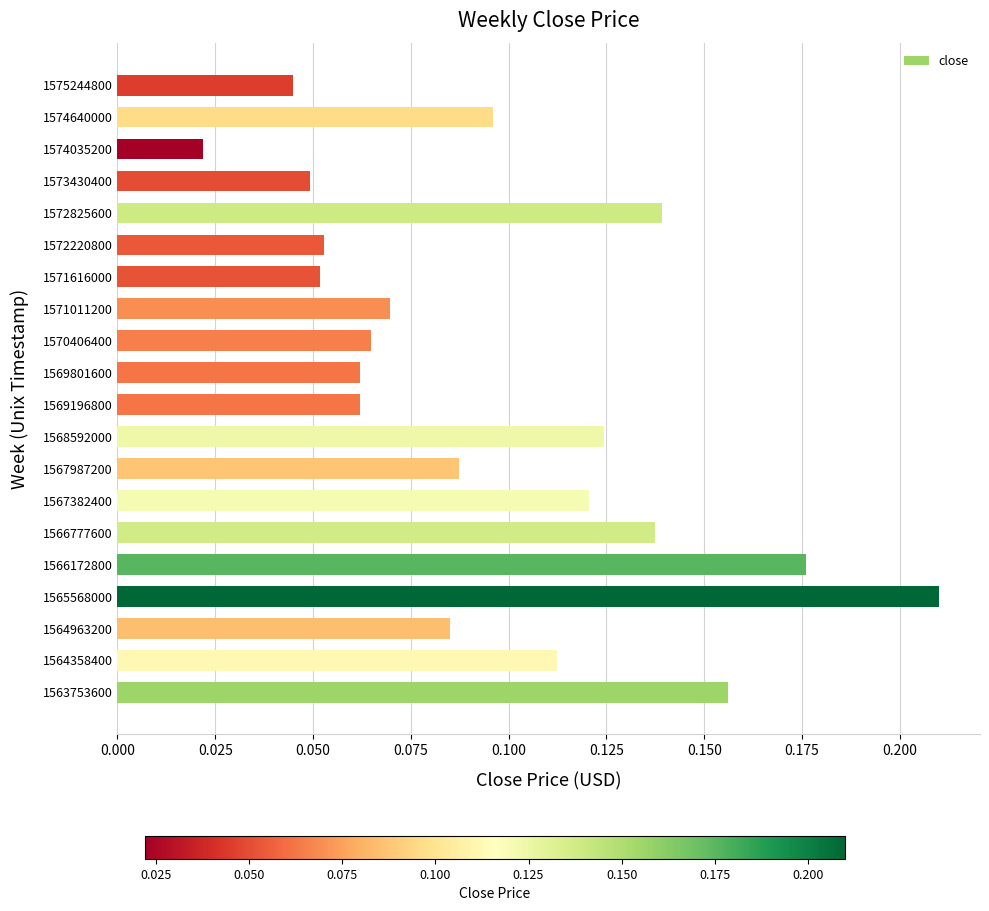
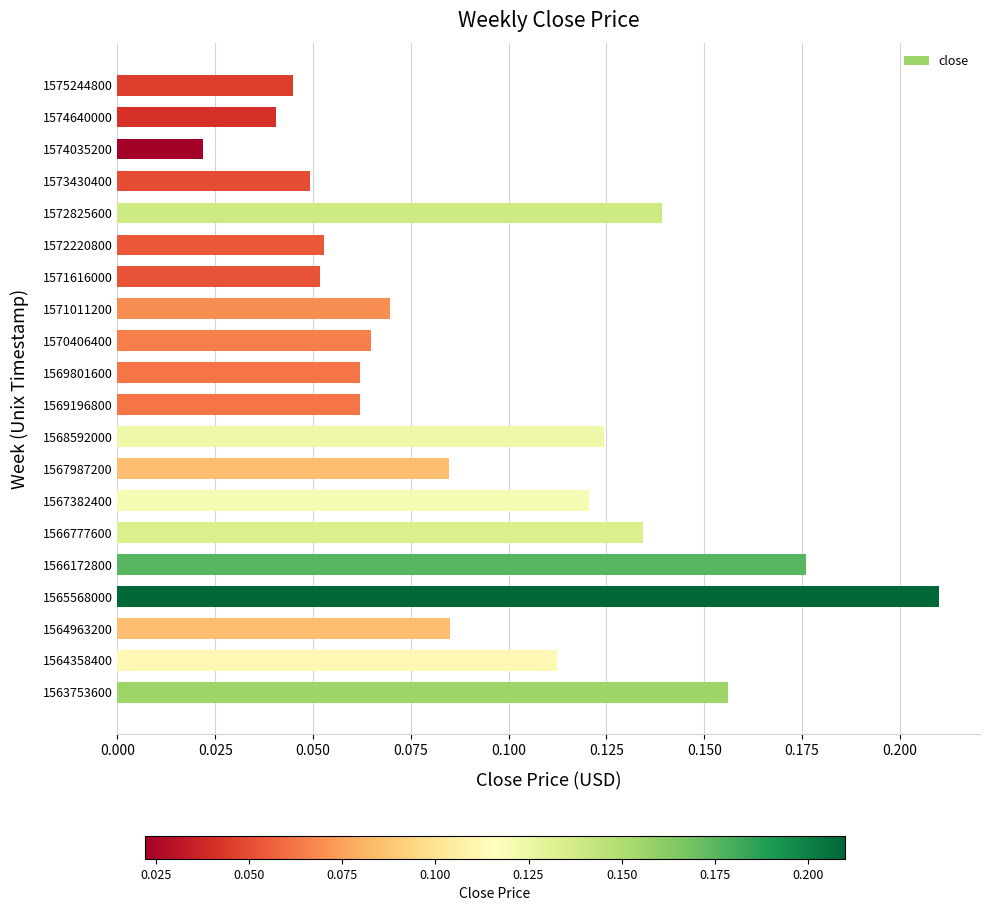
1574640000: 0.096 -> 0.041
1567987200: 0.087 -> 0.085
1566777600: 0.137 -> 0.134
